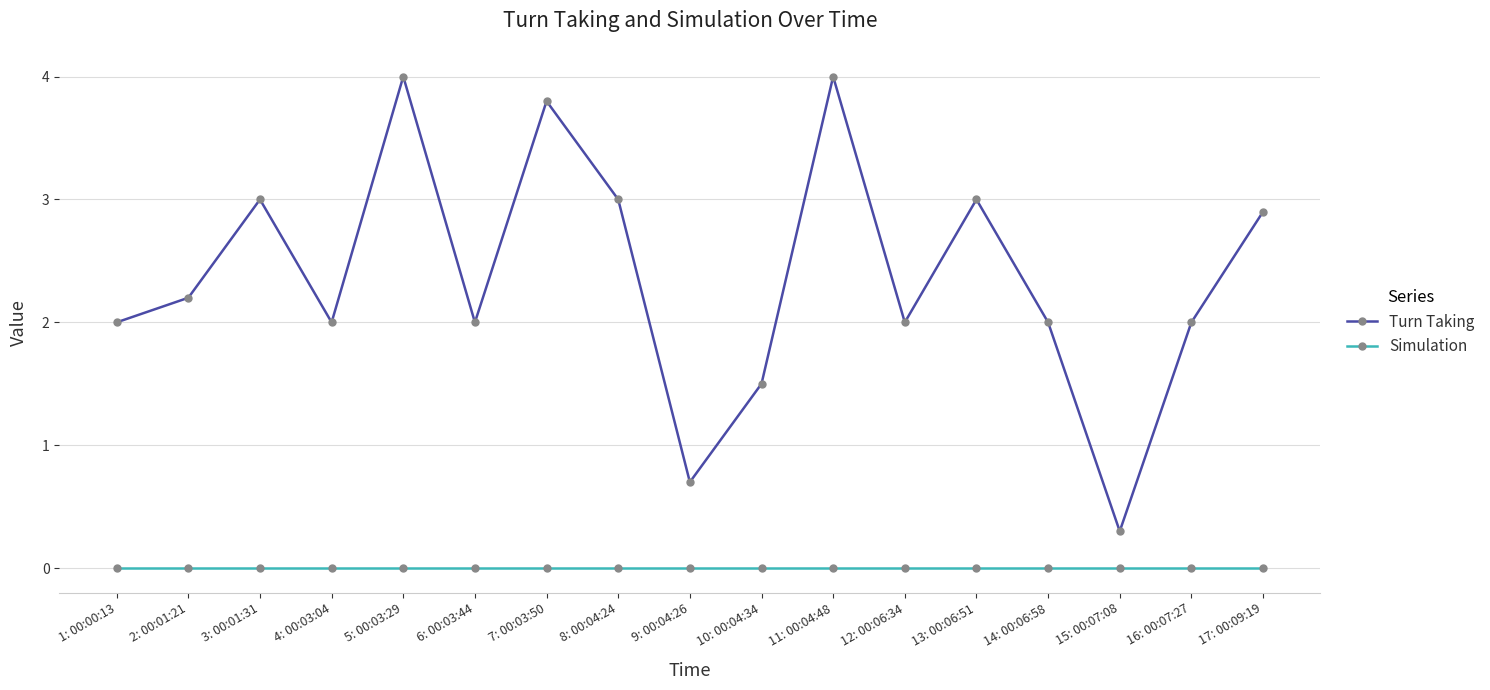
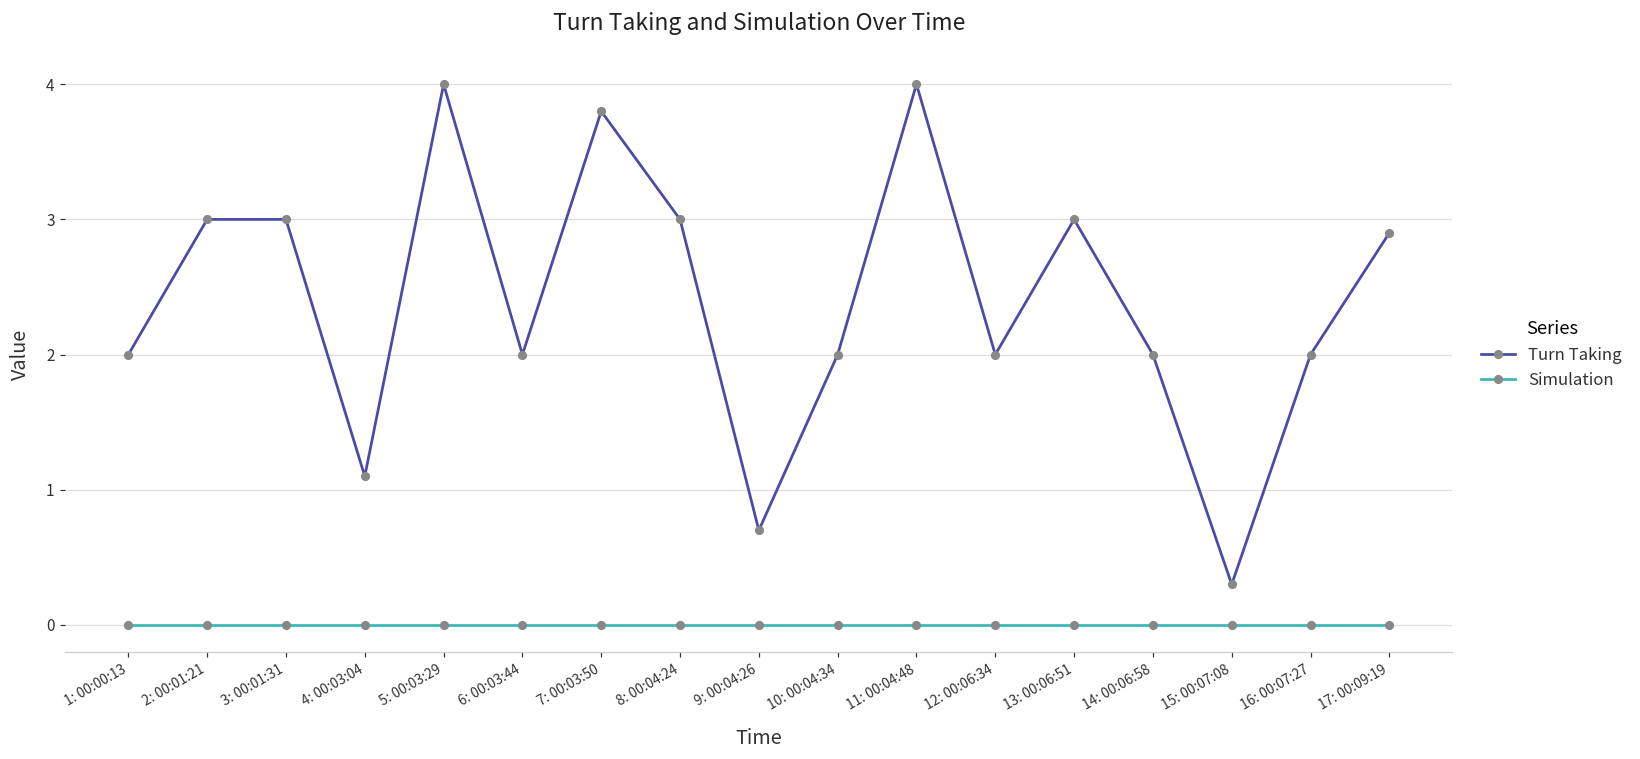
Turn Taking, 2: 00:01:21: 2.2 -> 3.0
Turn Taking, 4: 00:03:04: 2.0 -> 1.1
Turn Taking, 10: 00:04:34: 1.5 -> 2.0
